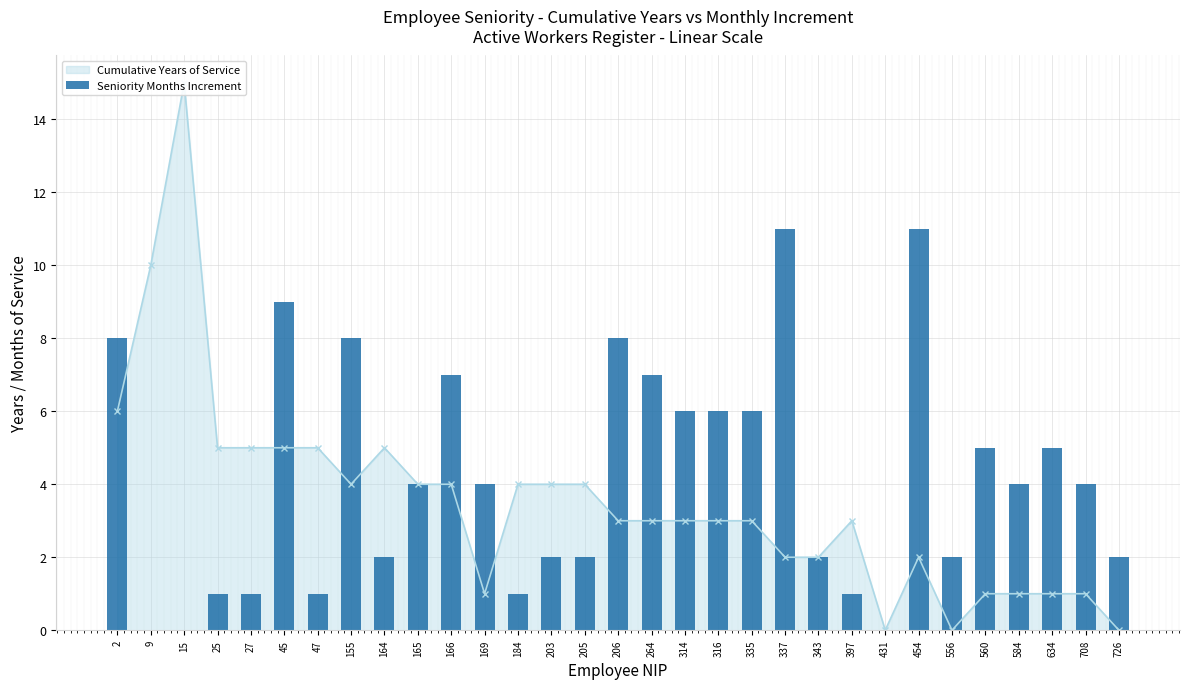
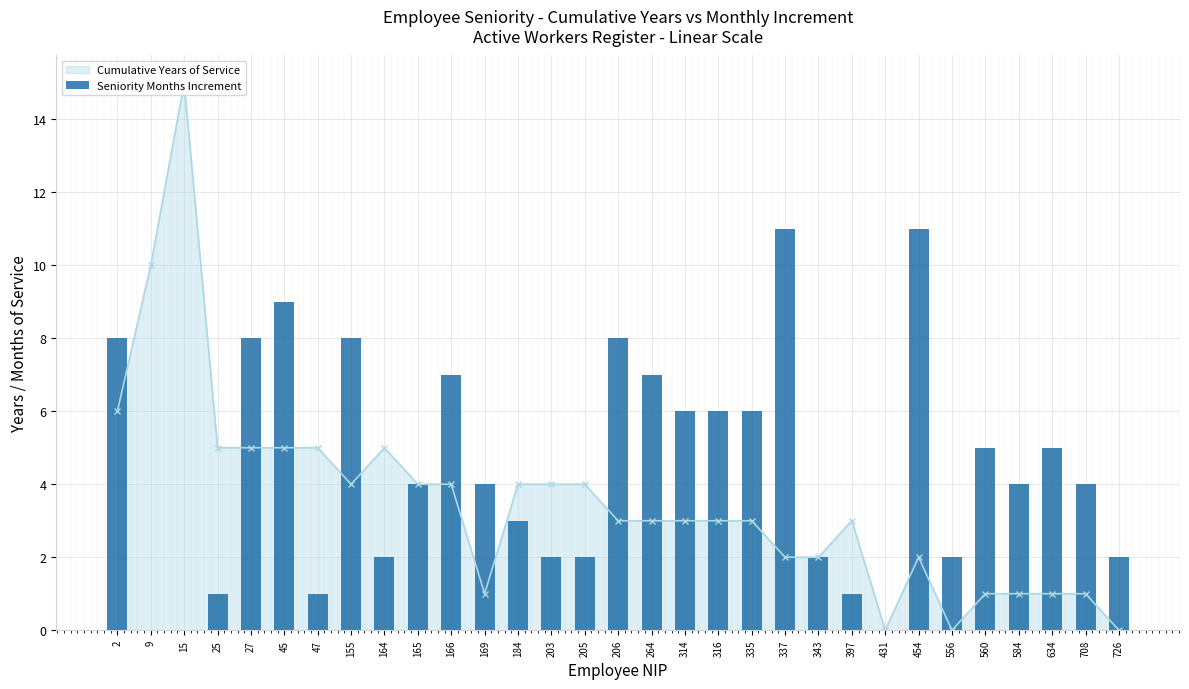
Seniority Months Increment, 27: 1 -> 8
Seniority Months Increment, 184: 1 -> 3
